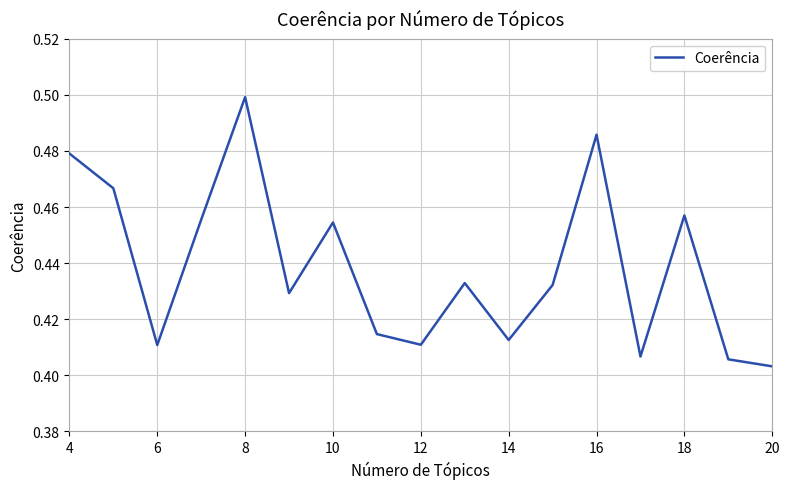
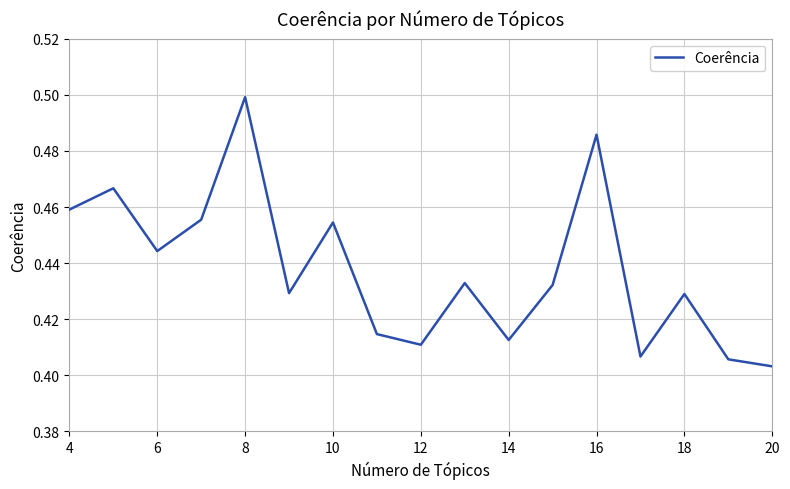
4: 0.479 -> 0.459
6: 0.411 -> 0.444
18: 0.457 -> 0.429
